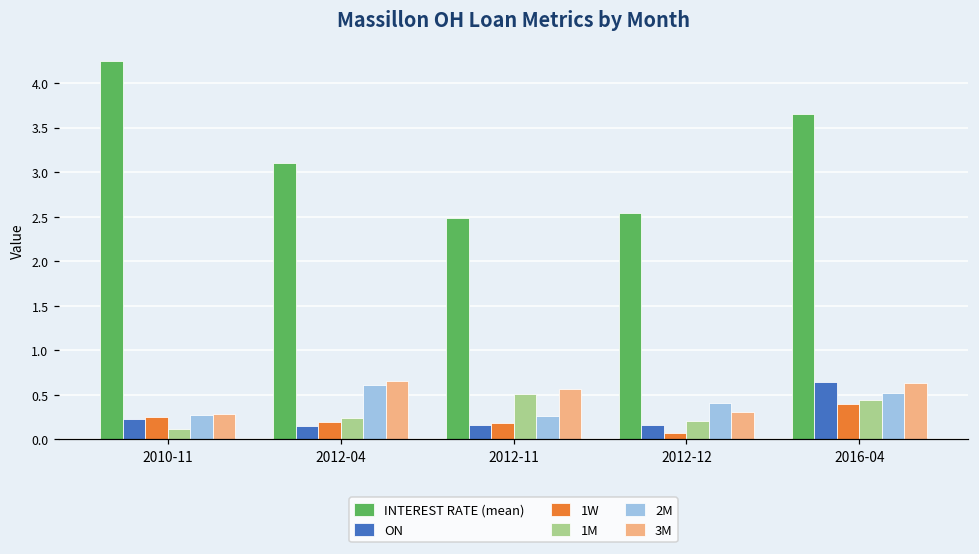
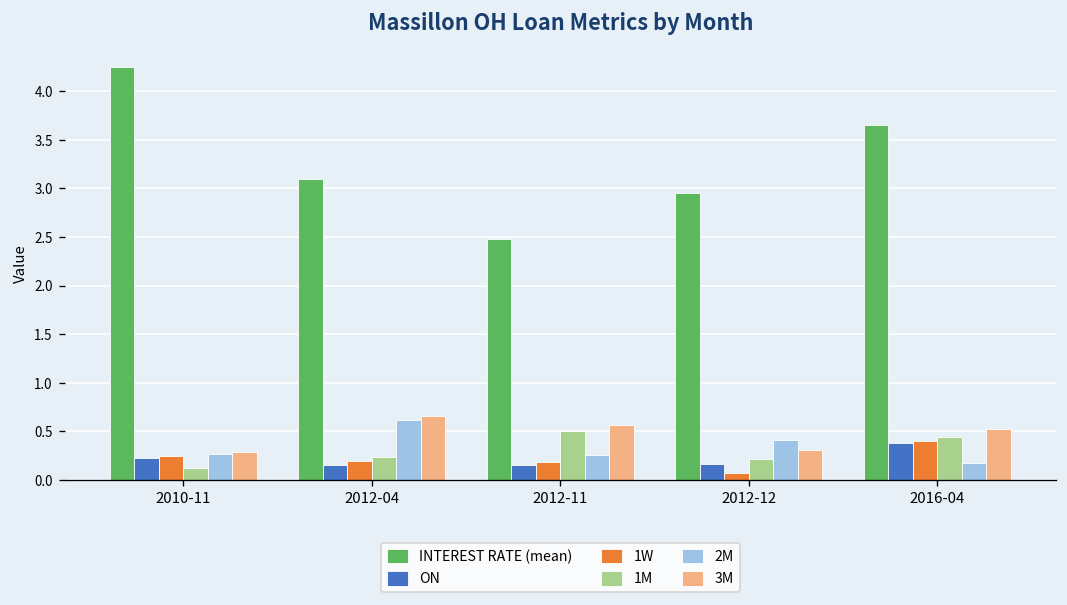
INTEREST RATE (mean), 2012-12: 2.5 -> 3.0
ON, 2016-04: 0.6 -> 0.4
2M, 2016-04: 0.5 -> 0.2
3M, 2016-04: 0.6 -> 0.5
